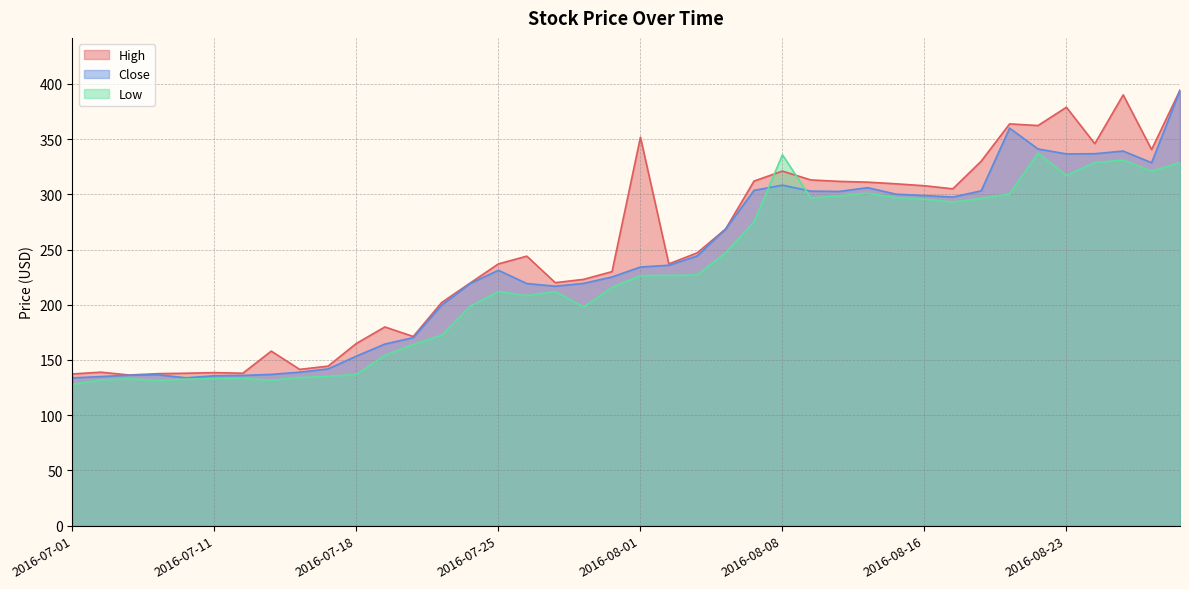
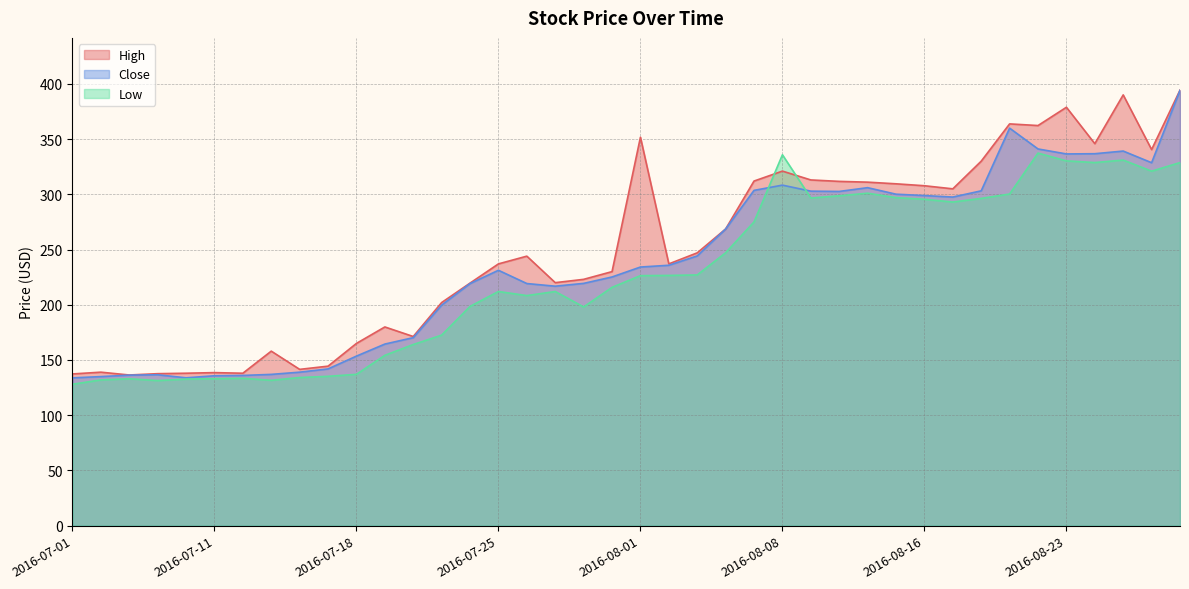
Low, 2016-08-23: 317 -> 330
